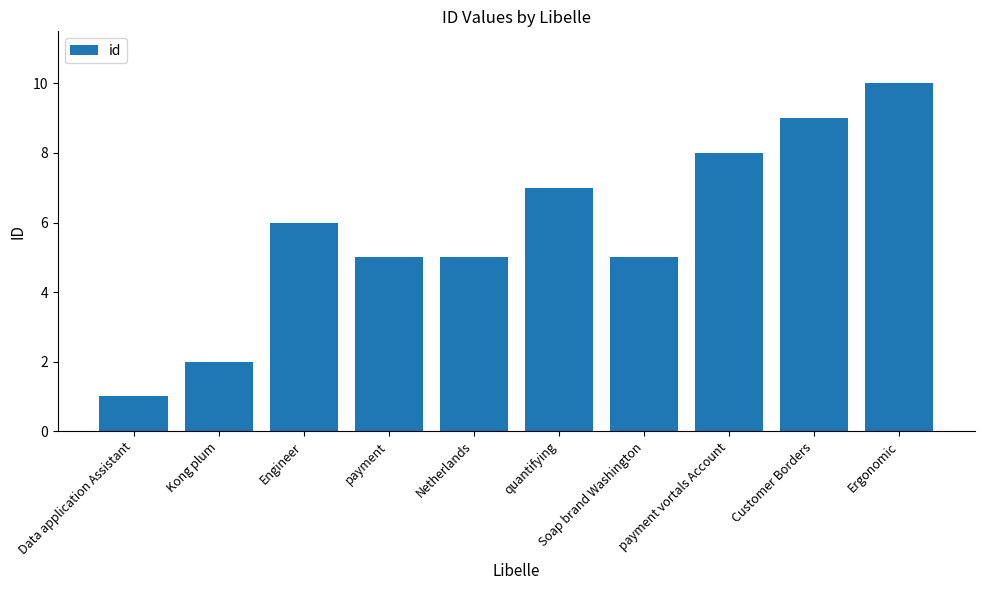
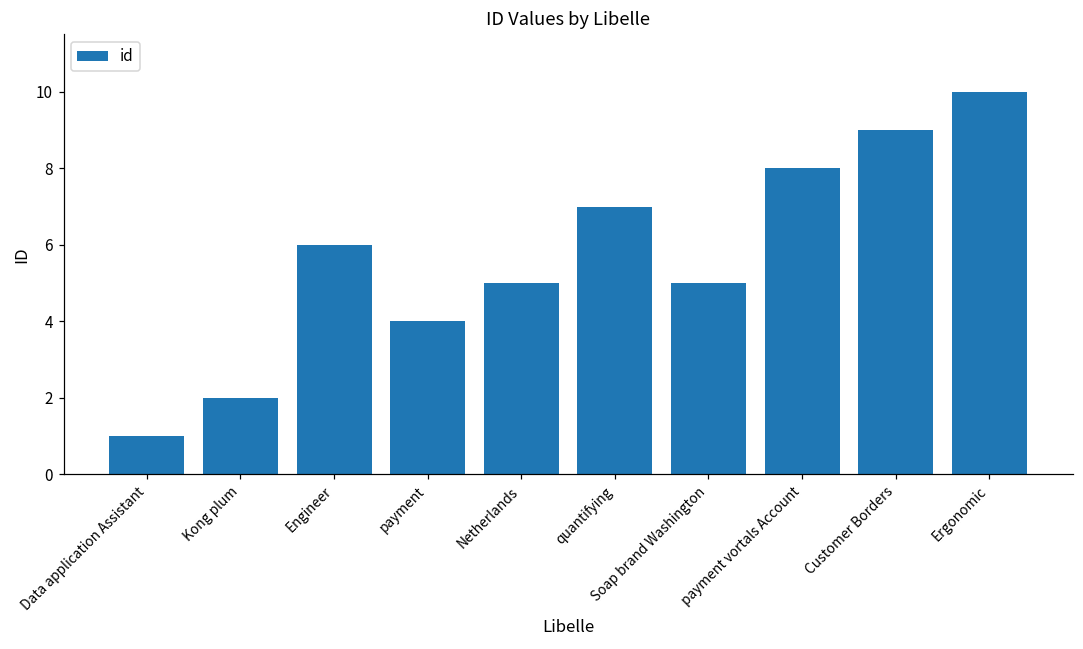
payment: 5 -> 4
